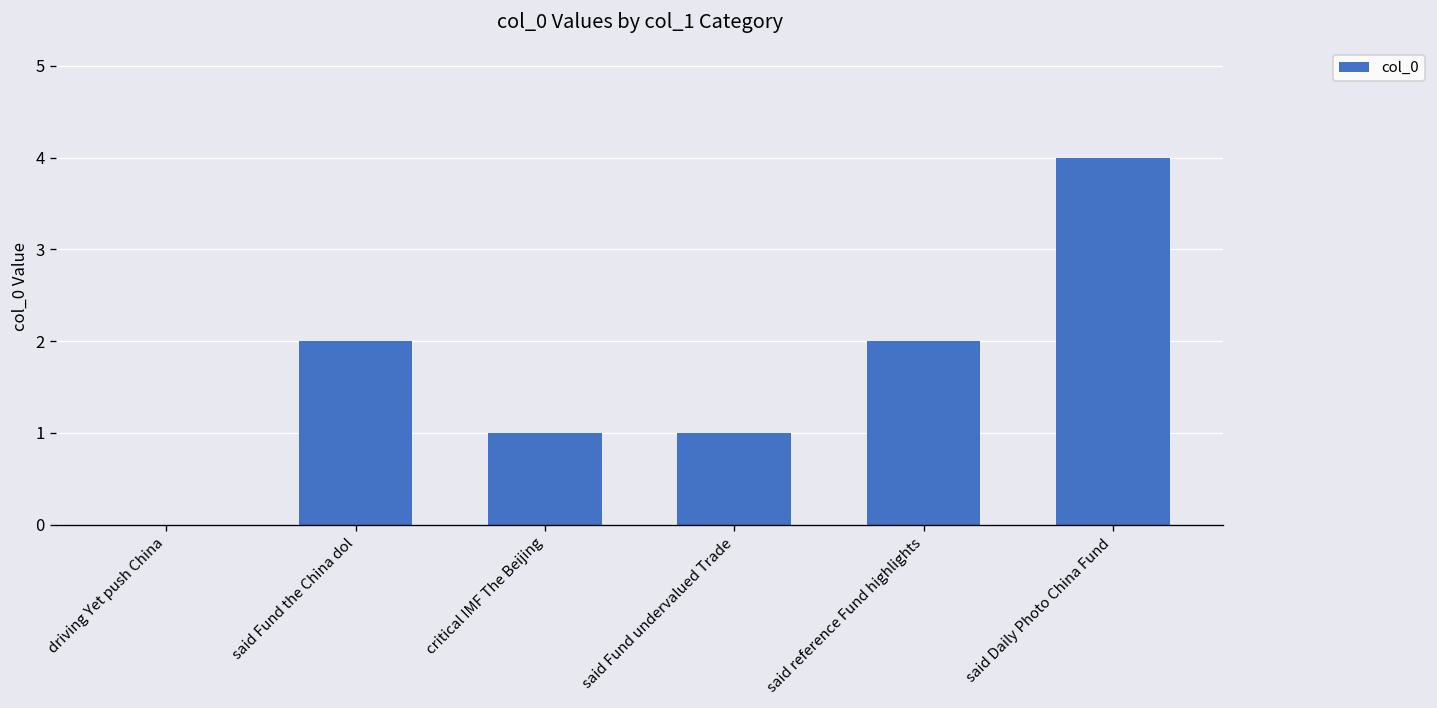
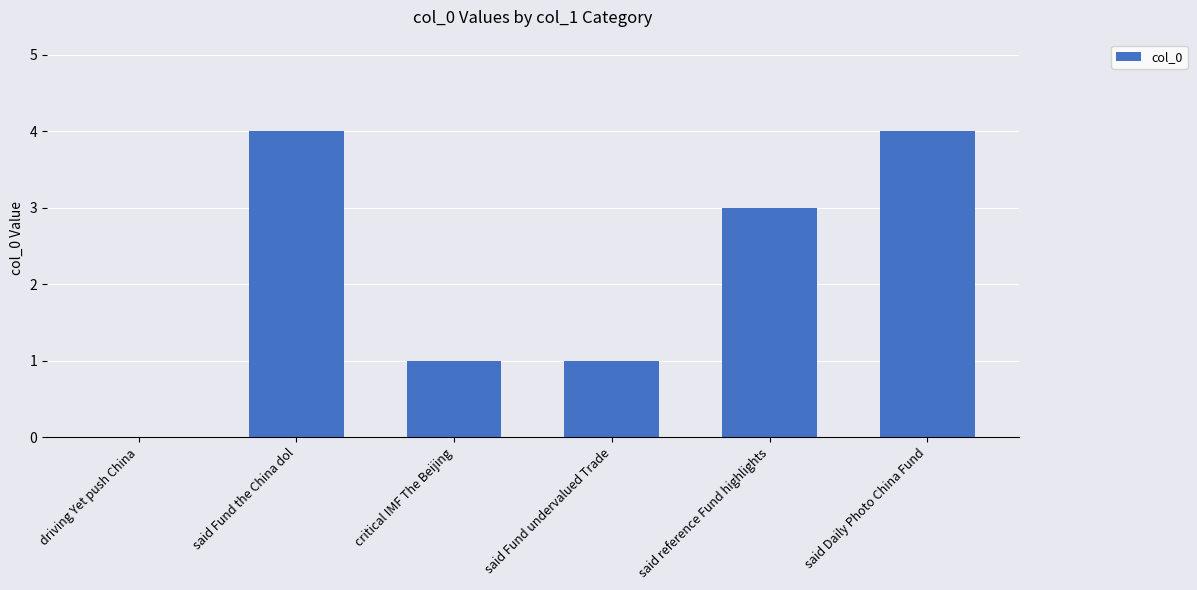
said Fund the China dol: 2 -> 4
said reference Fund highlights: 2 -> 3
